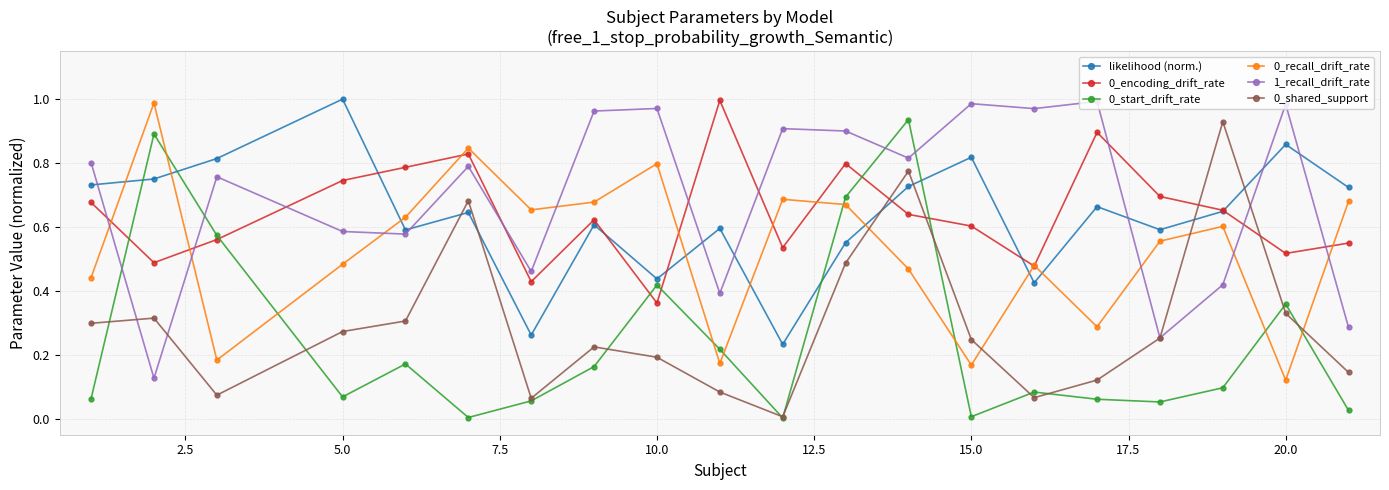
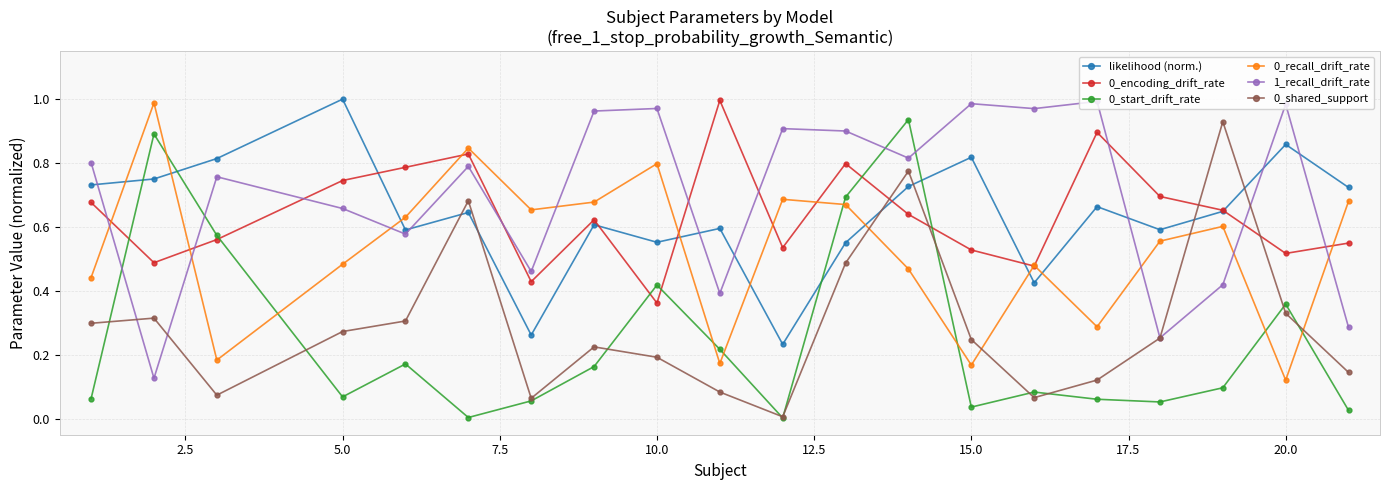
1_recall_drift_rate, 5.0: 0.59 -> 0.66
likelihood (norm.), 10.0: 0.44 -> 0.55
0_encoding_drift_rate, 15.0: 0.60 -> 0.53
0_start_drift_rate, 15.0: 0.01 -> 0.04
